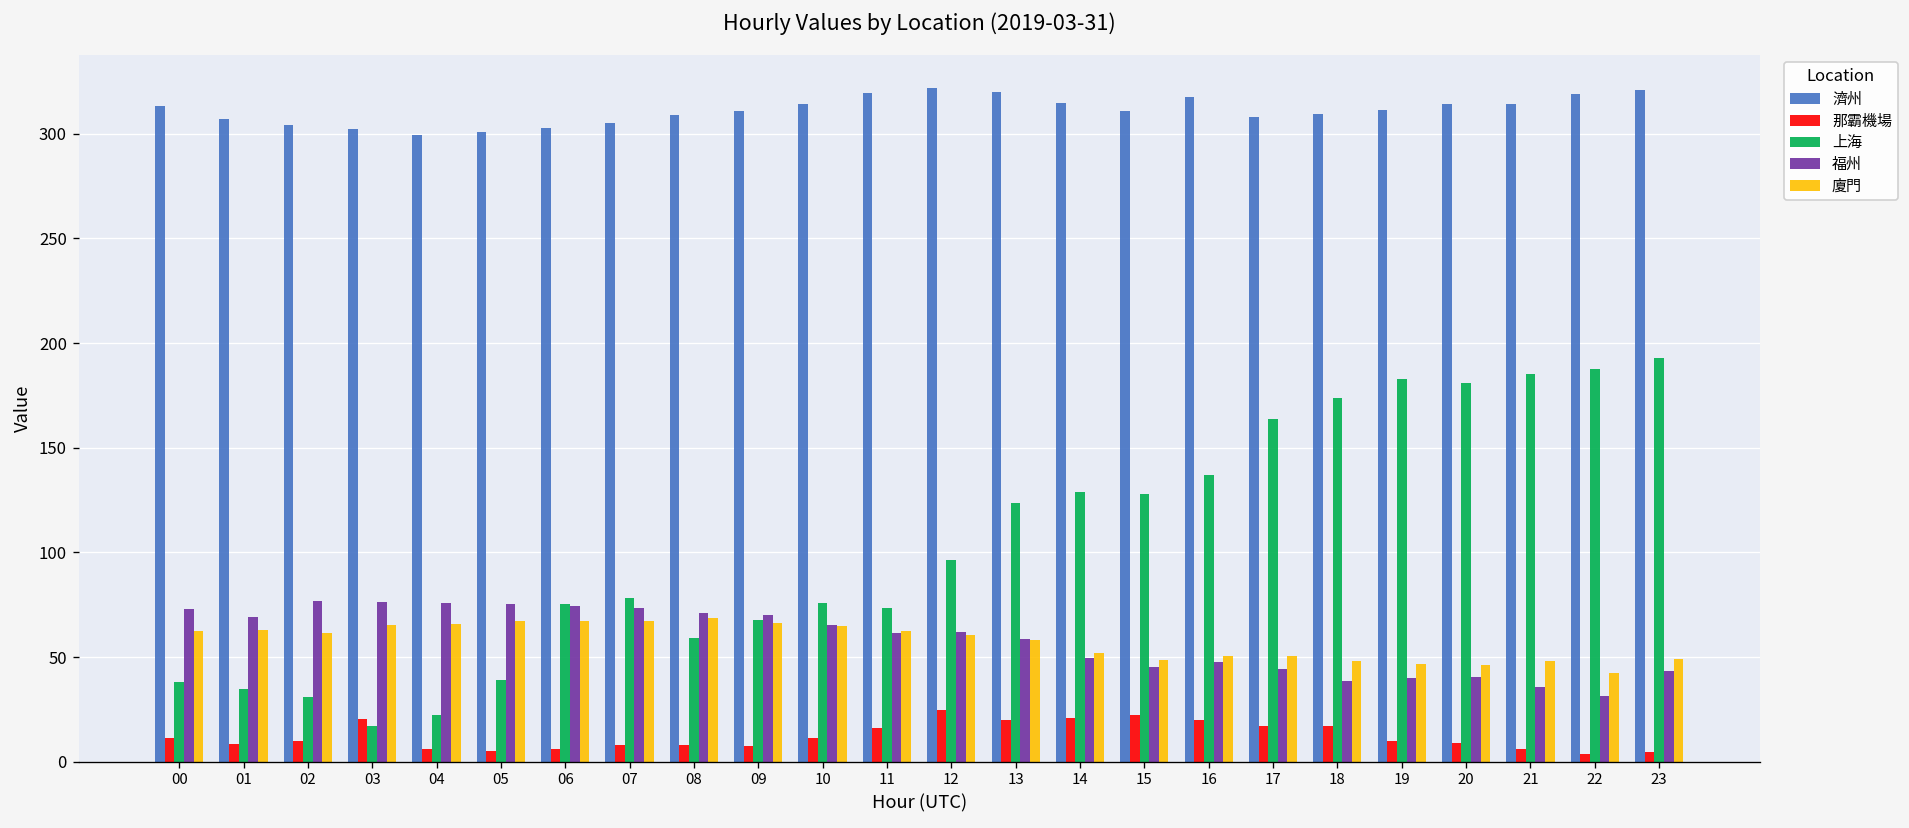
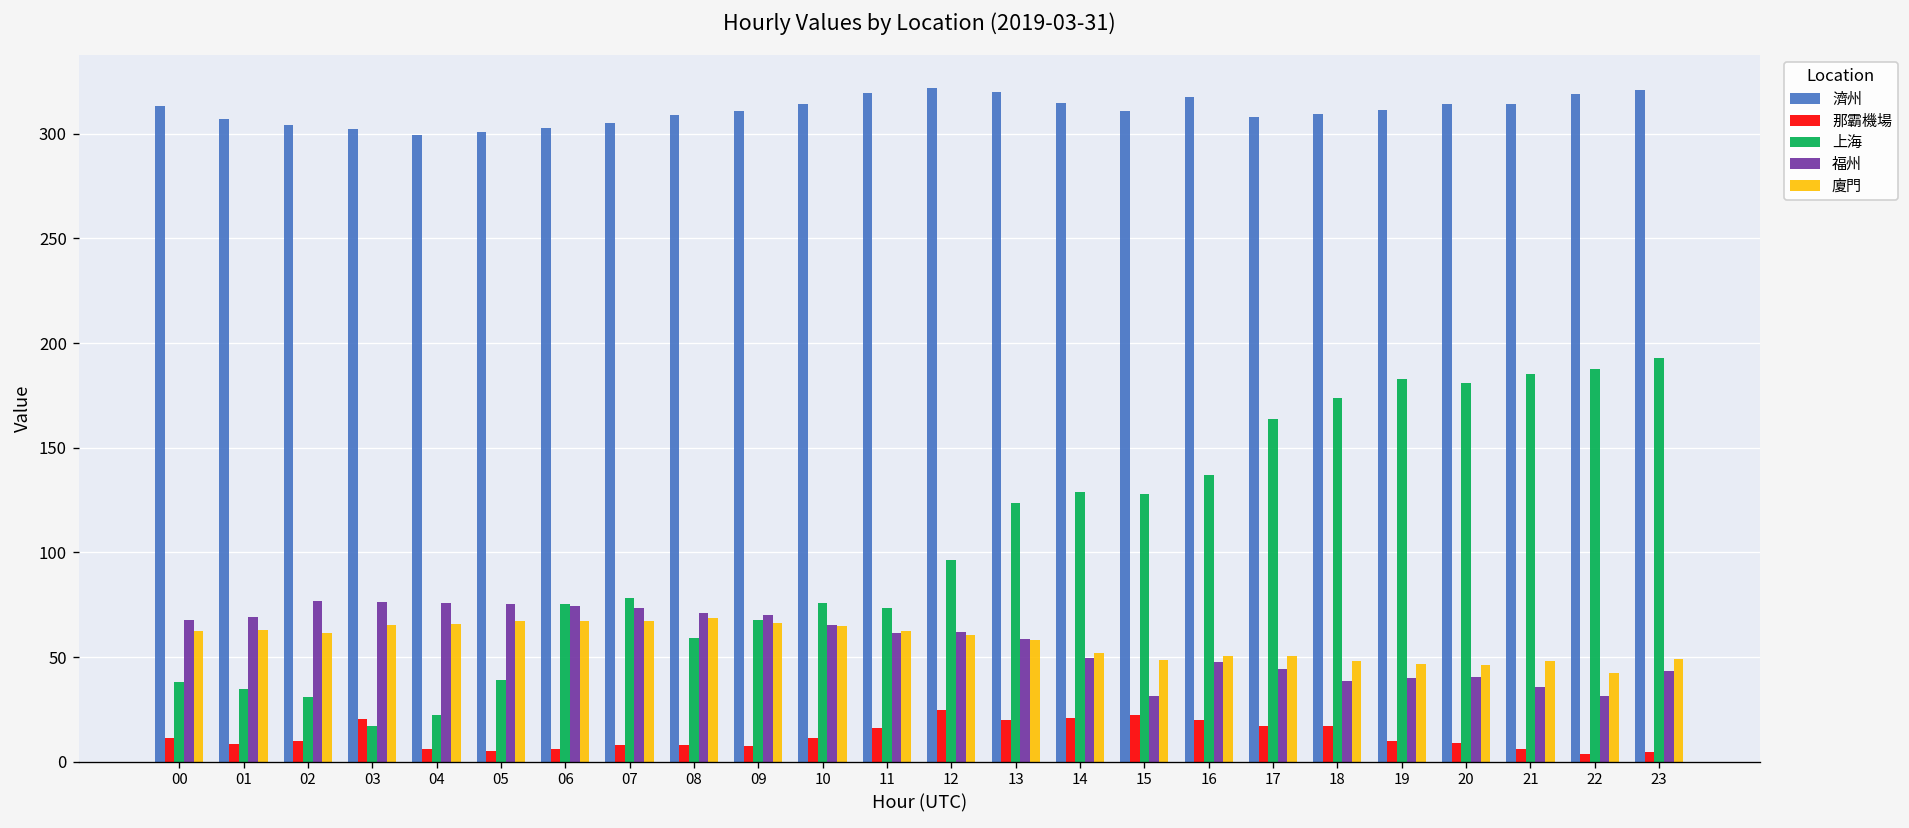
福州, 00: 73 -> 68
福州, 15: 45 -> 32
